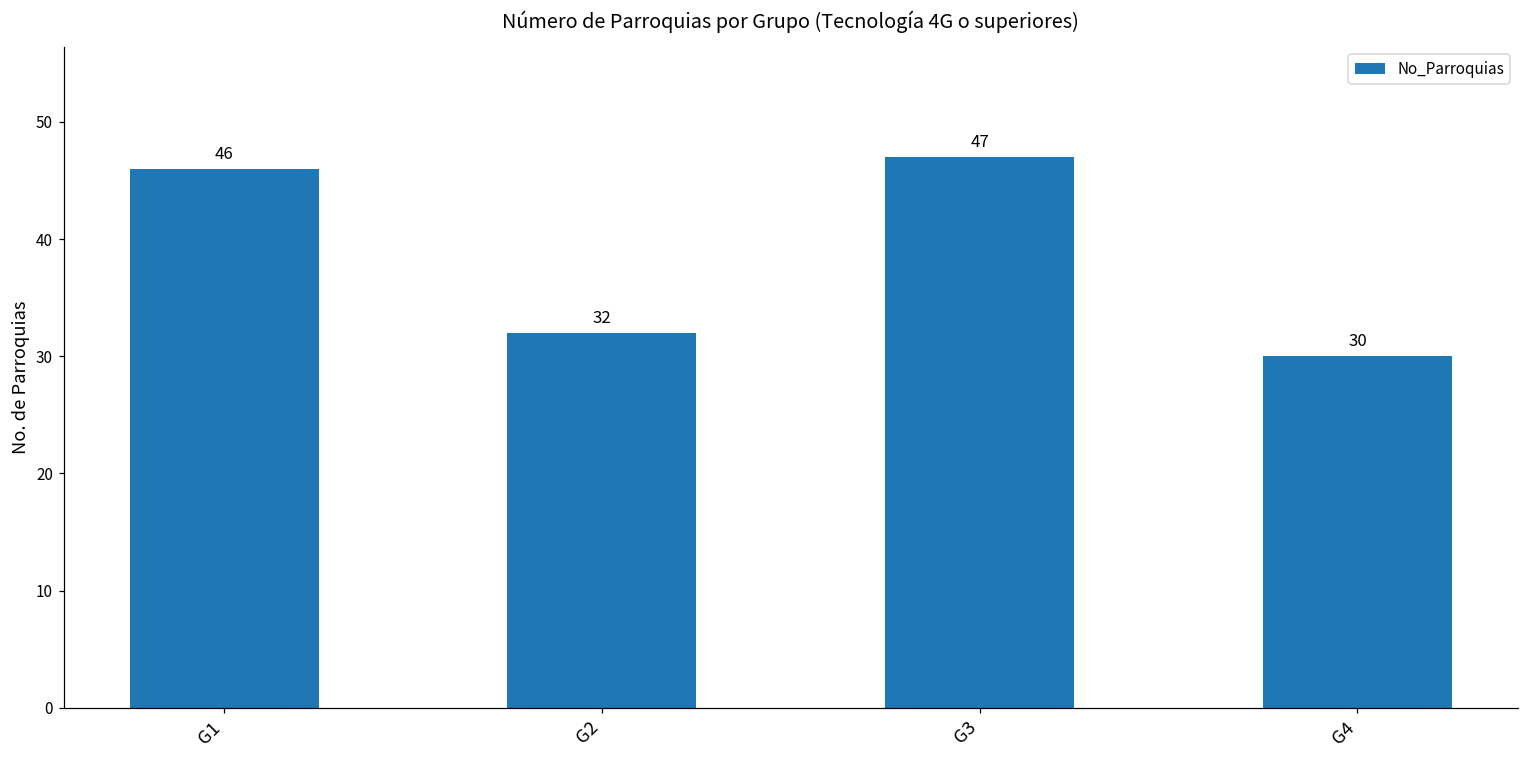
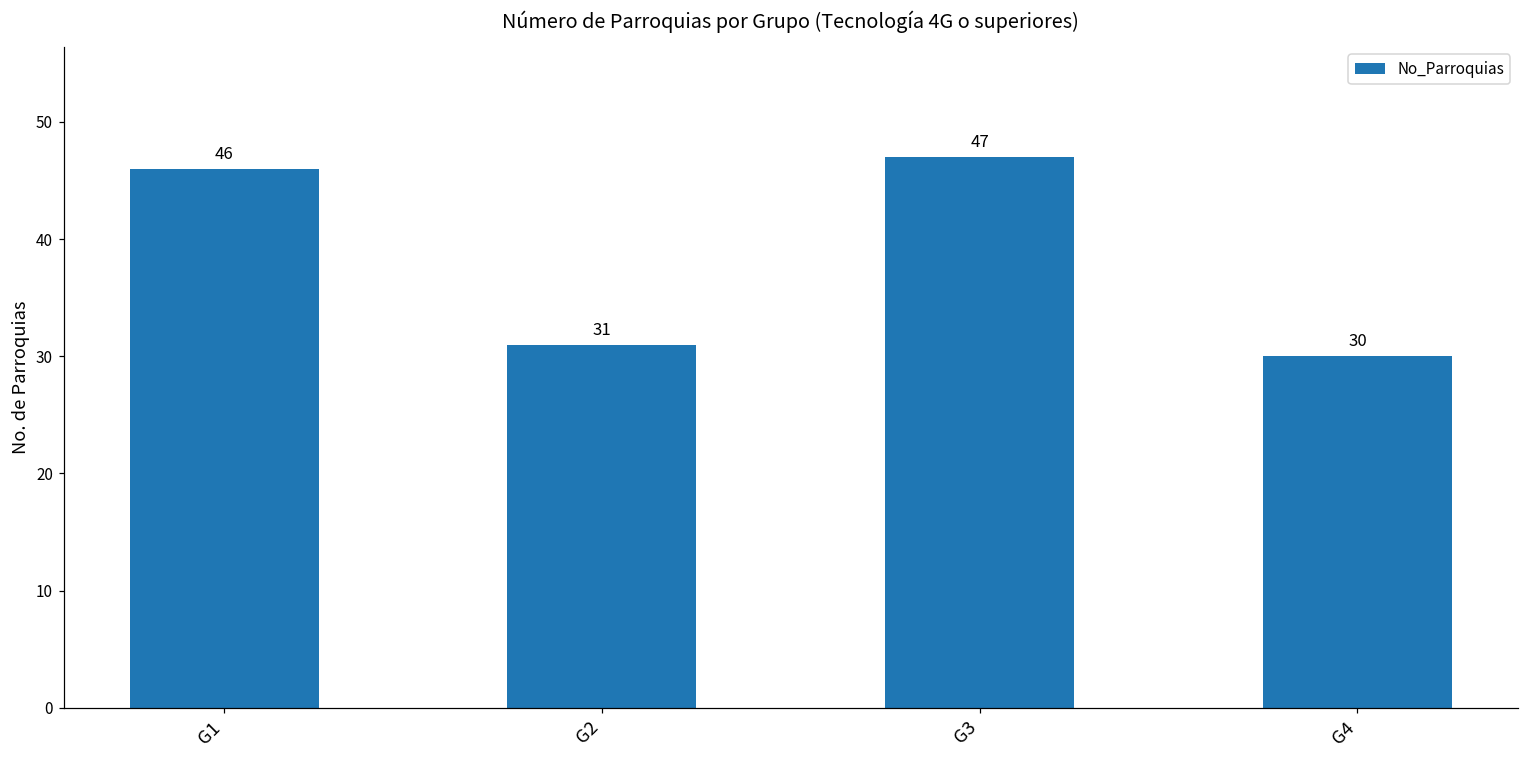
G2: 32 -> 31
